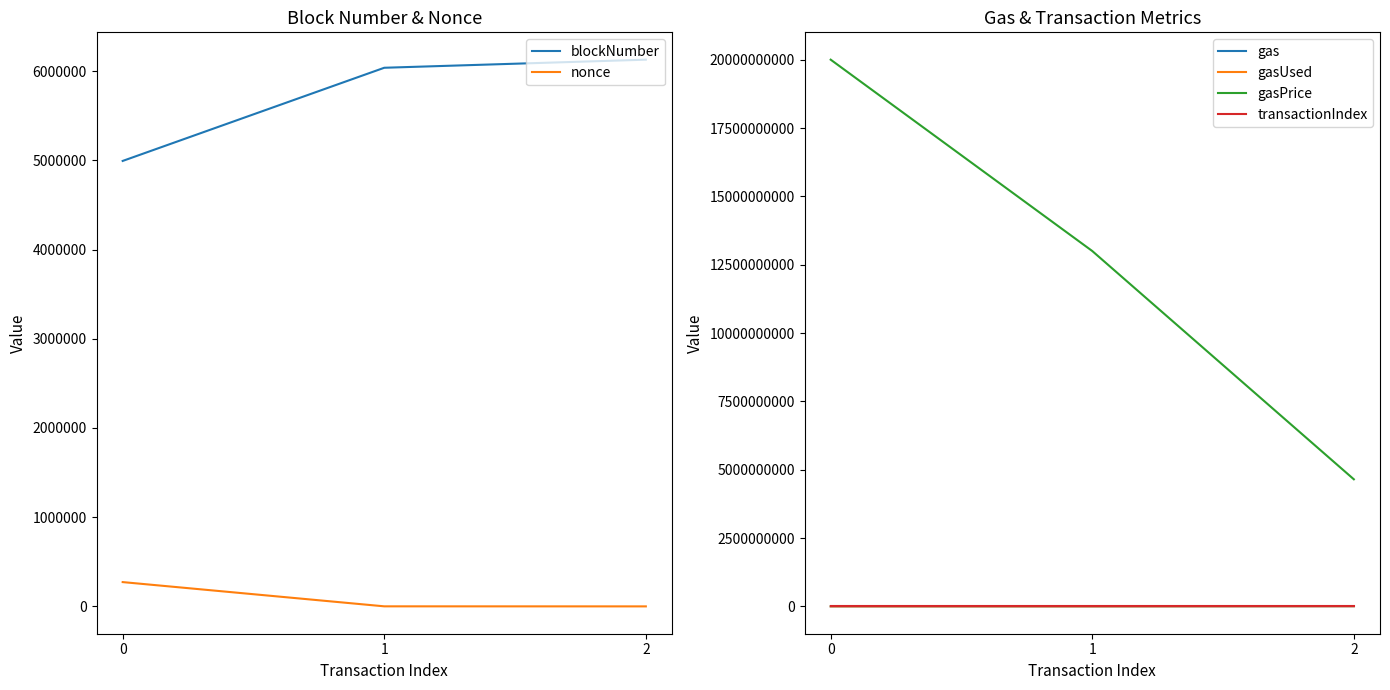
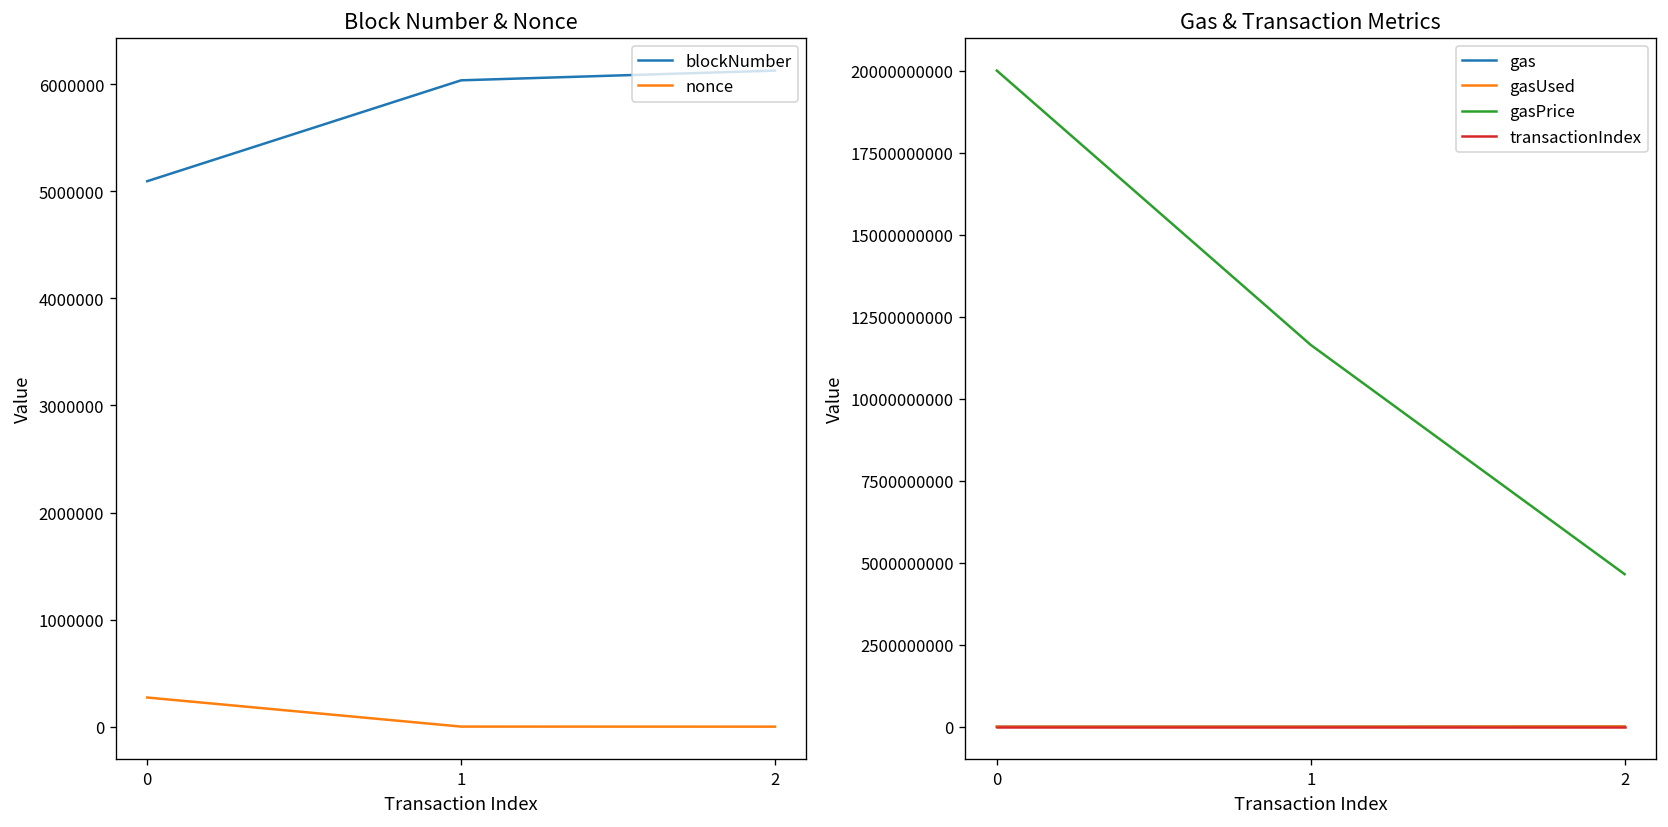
Block Number & Nonce, blockNumber, 0: 5000000 -> 5100000
Gas & Transaction Metrics, gasPrice, 1: 13000000000 -> 11600000000
